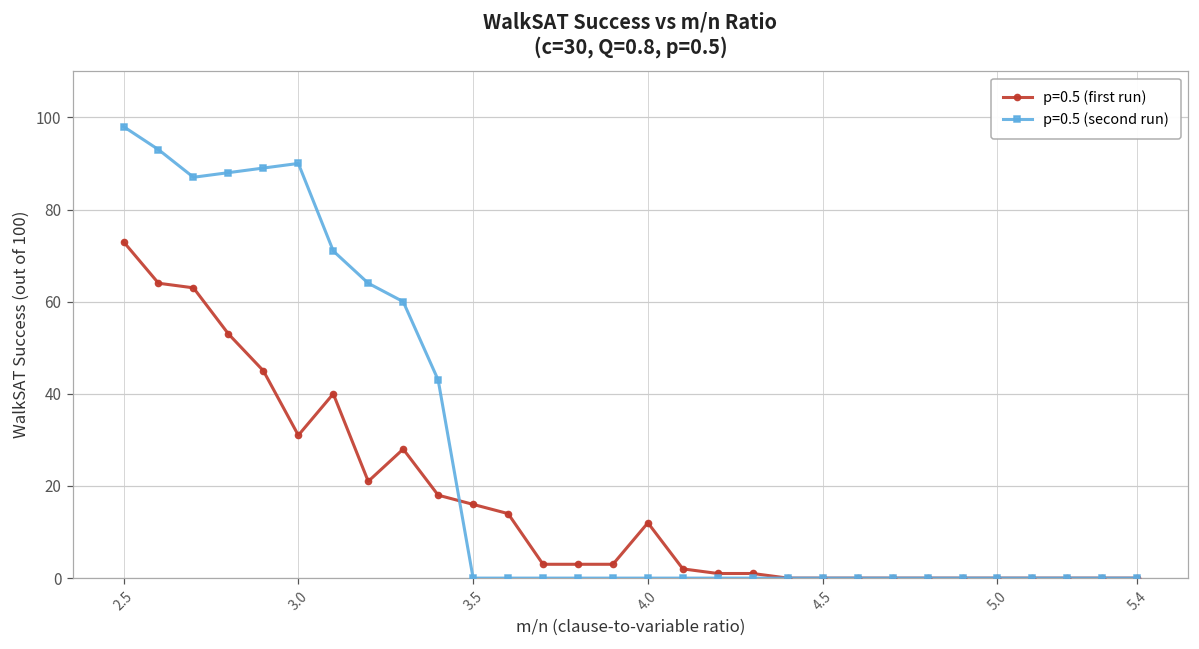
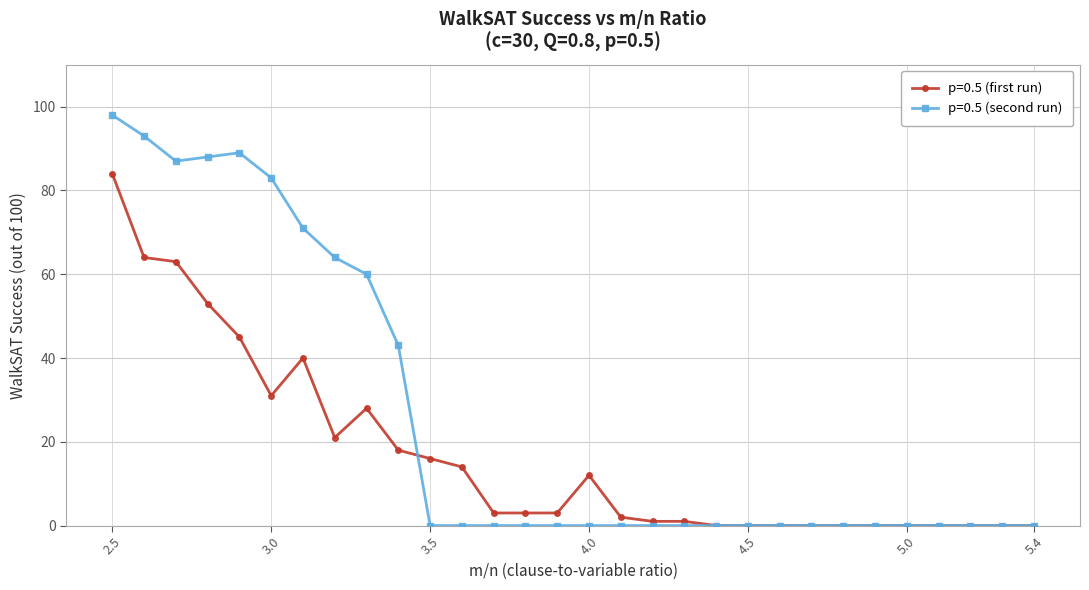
p=0.5 (first run), 2.5: 73 -> 84
p=0.5 (second run), 3.0: 90 -> 83
